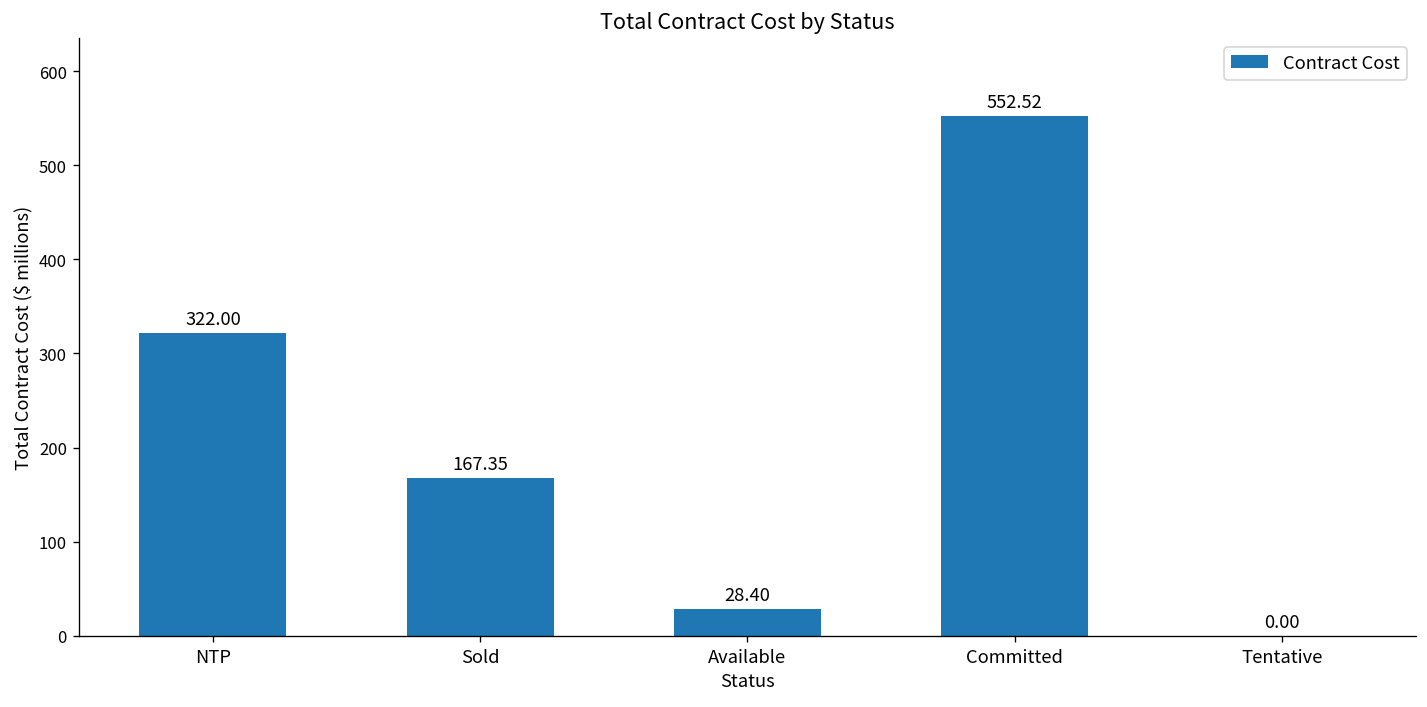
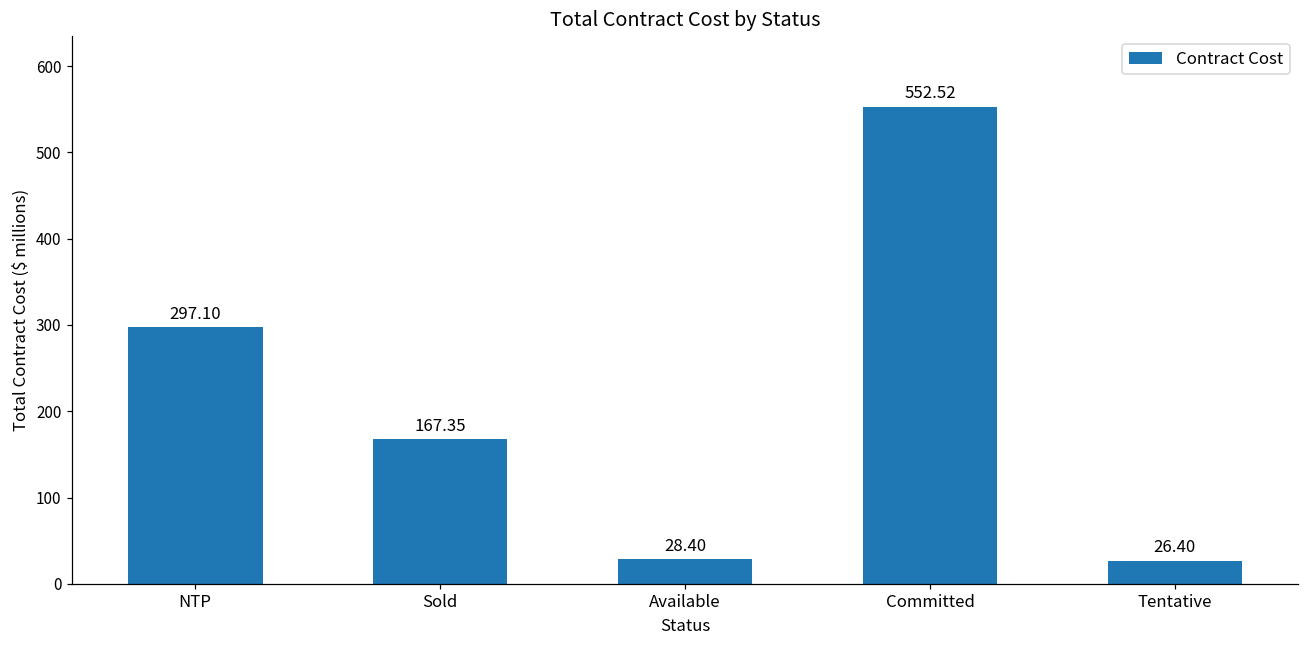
NTP: 322.00 -> 297.10
Tentative: 0.00 -> 26.40
